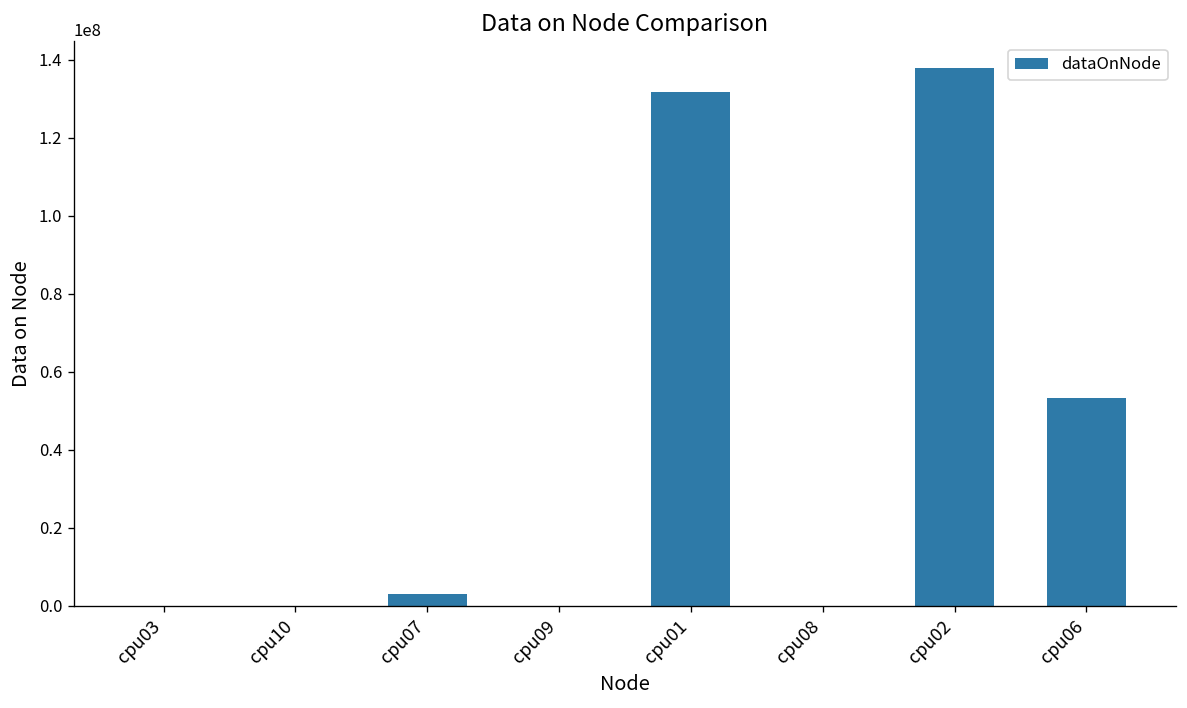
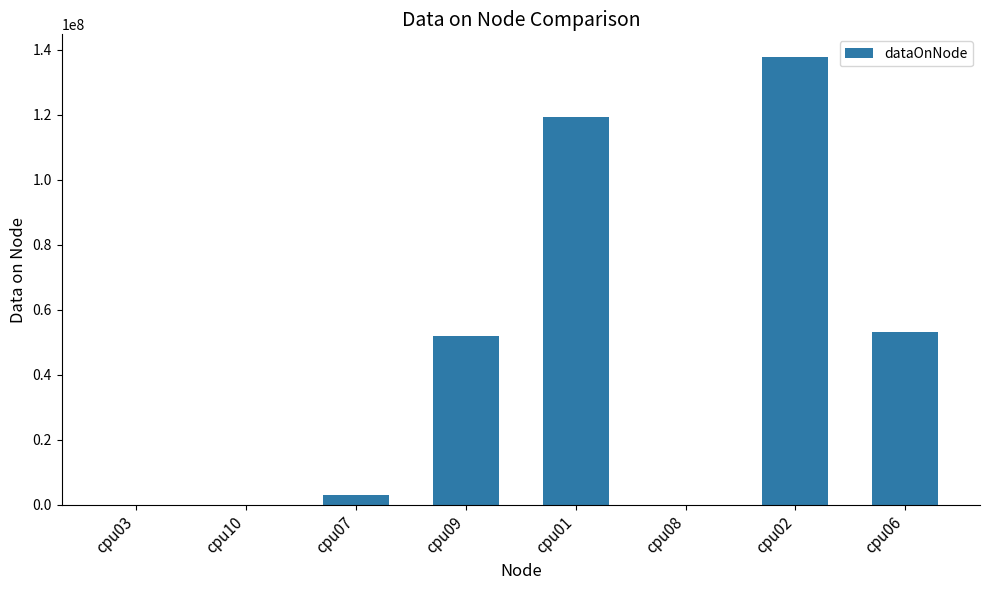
cpu09: 0 -> 52000000
cpu01: 132000000 -> 119000000
